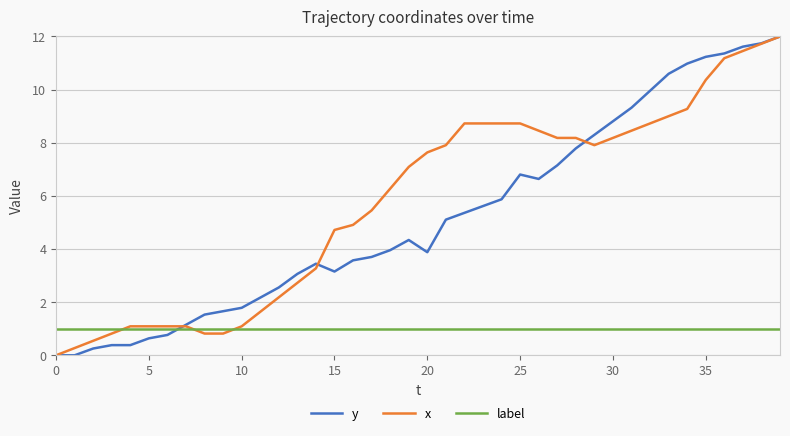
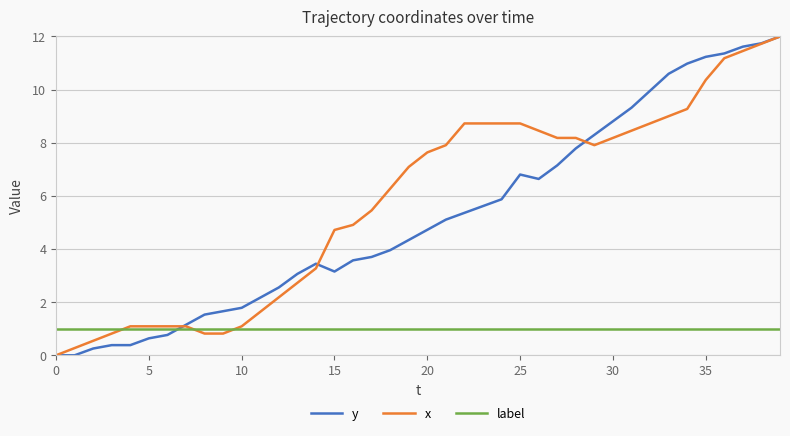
y, 20: 3.9 -> 4.7
